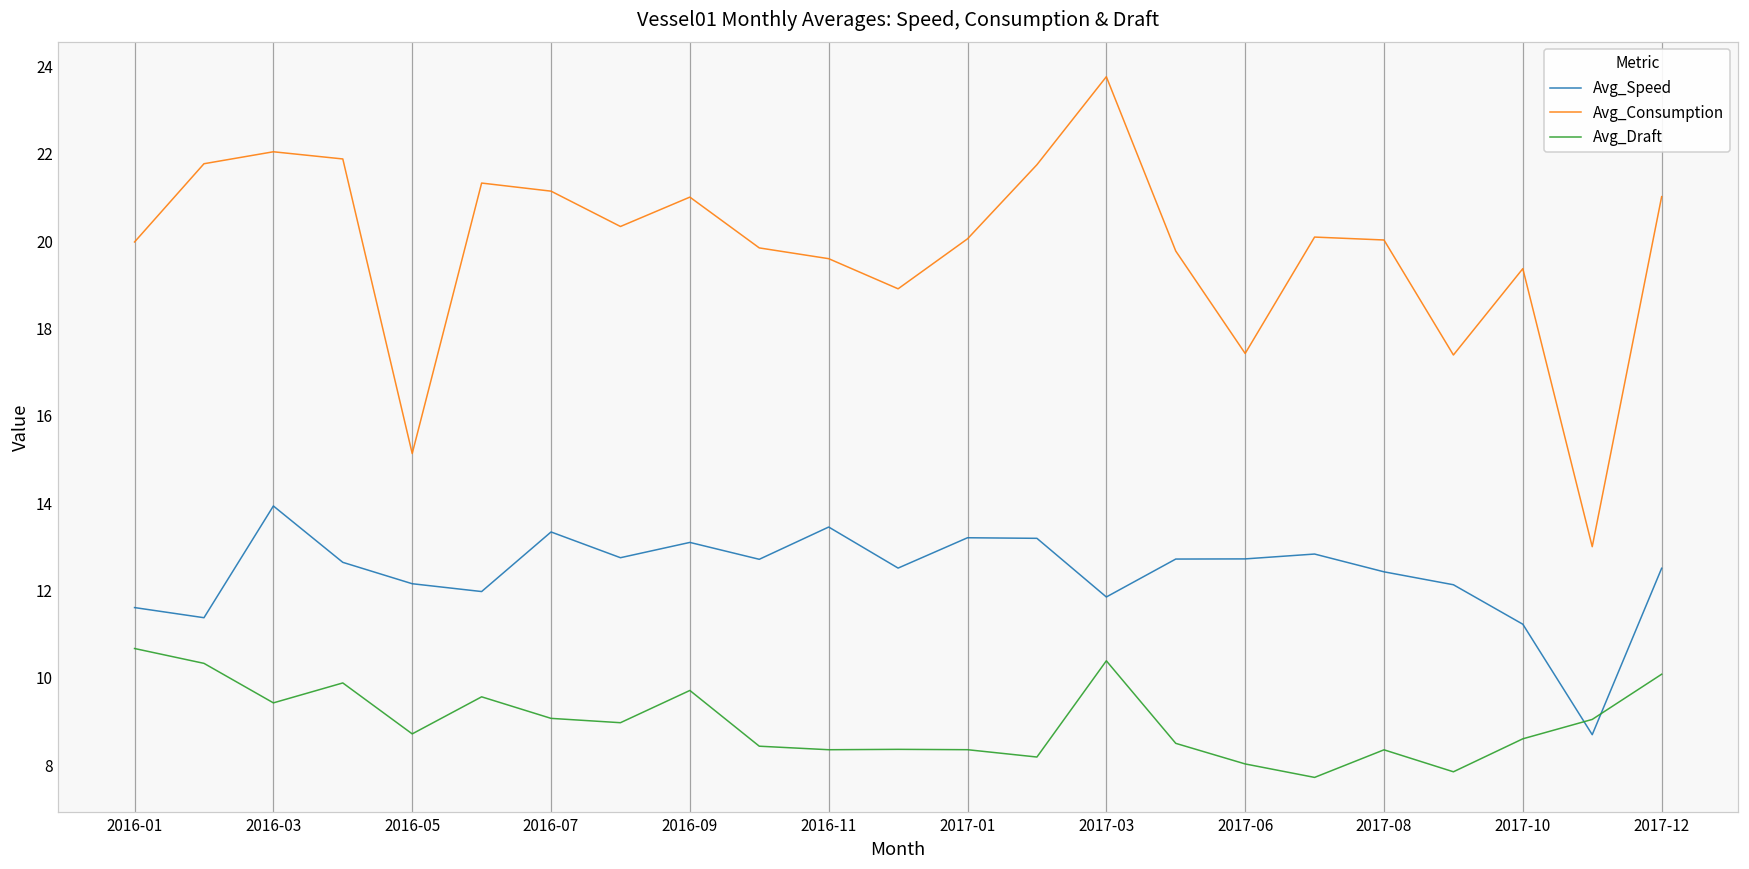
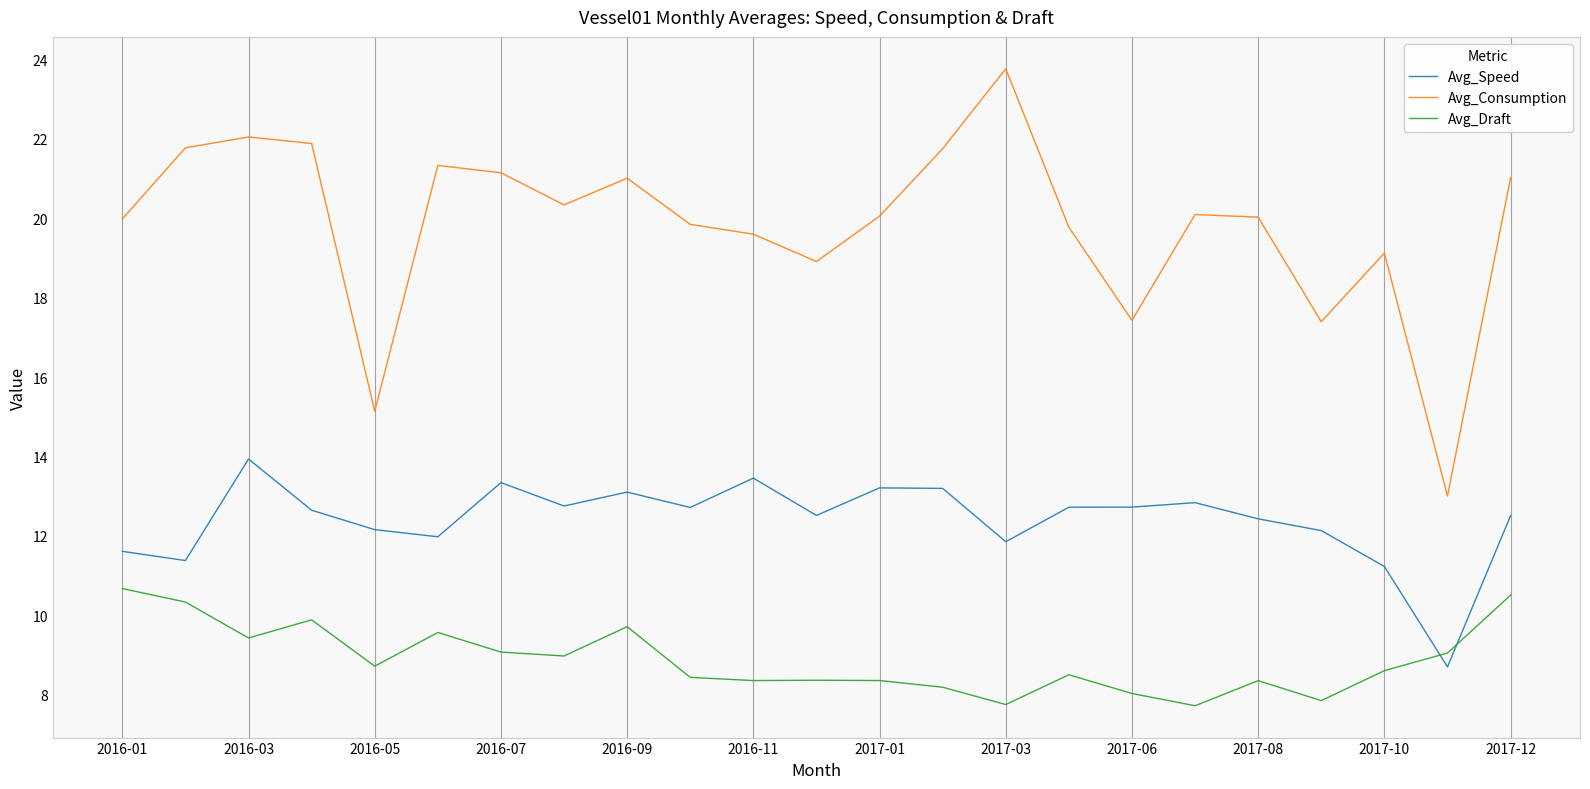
Avg_Draft, 2017-03: 10.4 -> 7.8
Avg_Consumption, 2017-10: 19.4 -> 19.1
Avg_Draft, 2017-12: 10.1 -> 10.5
